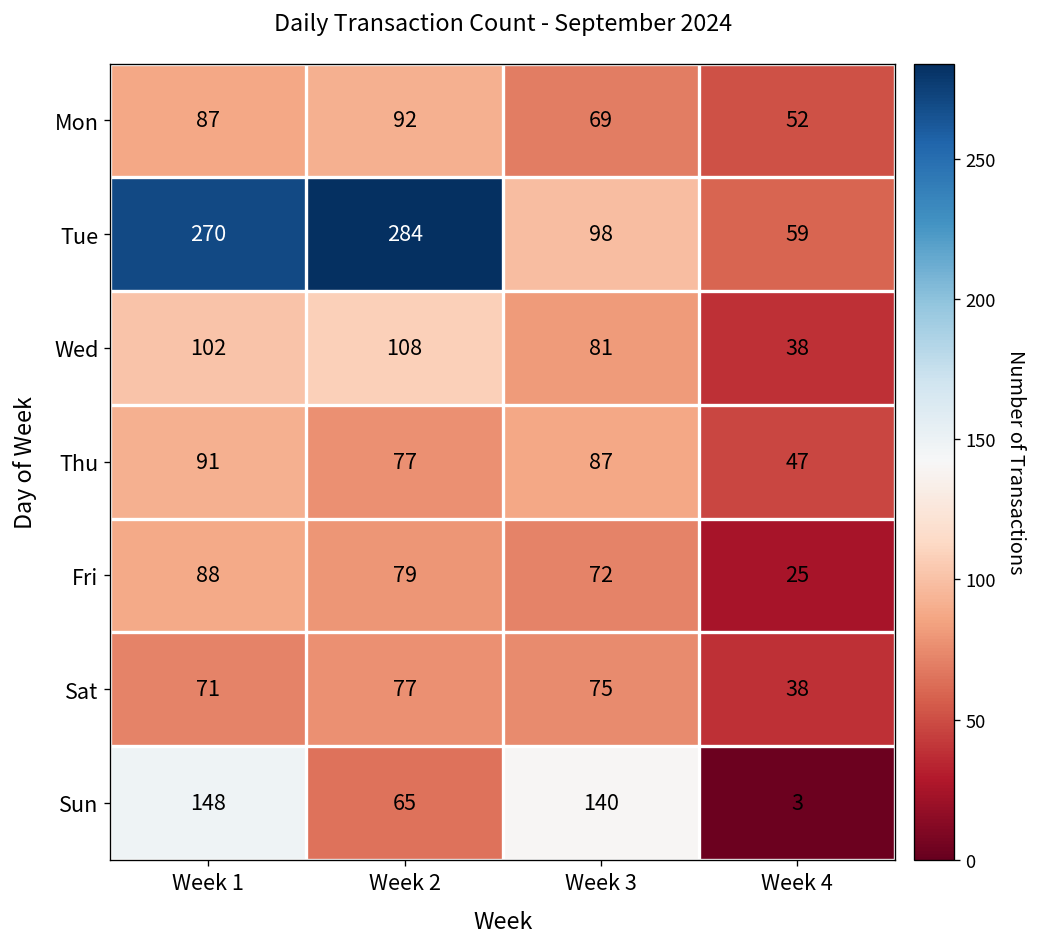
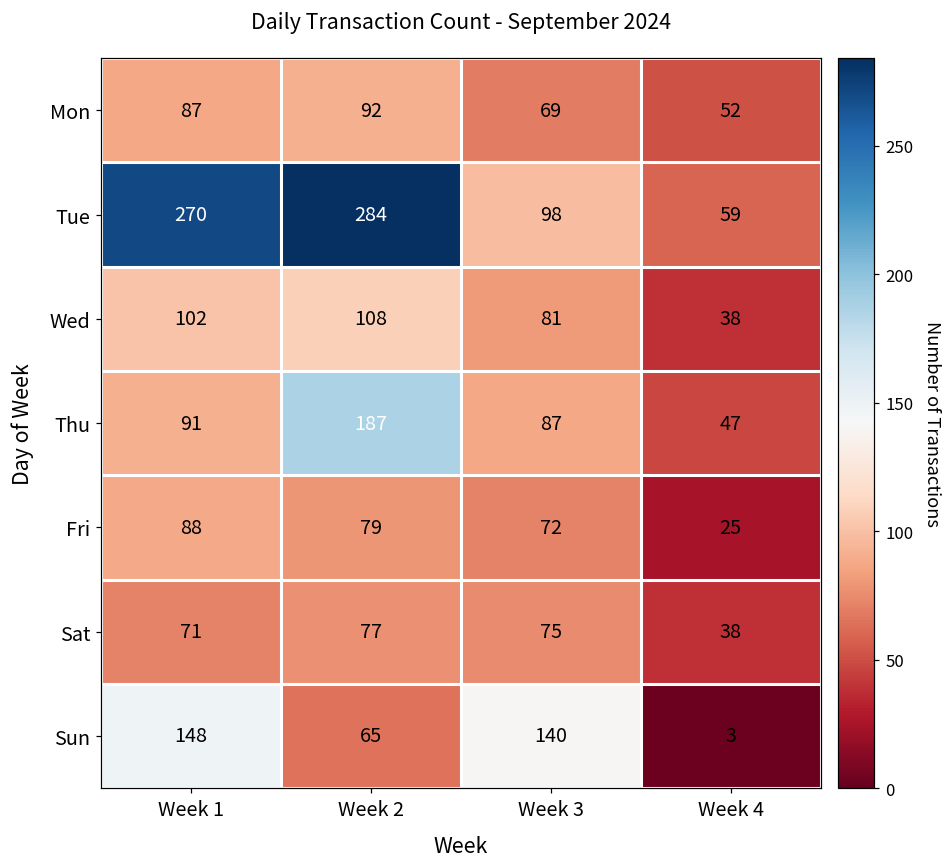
Thu, Week 2: 77 -> 187
